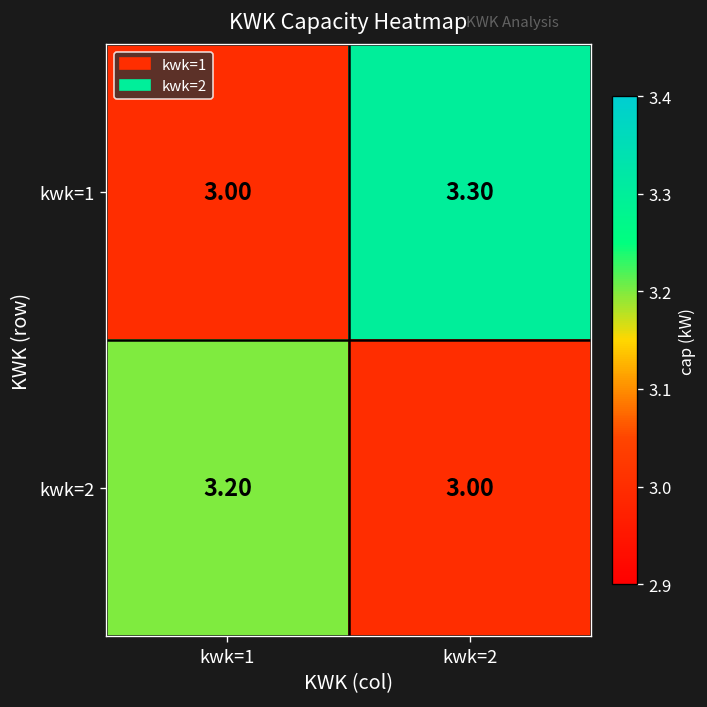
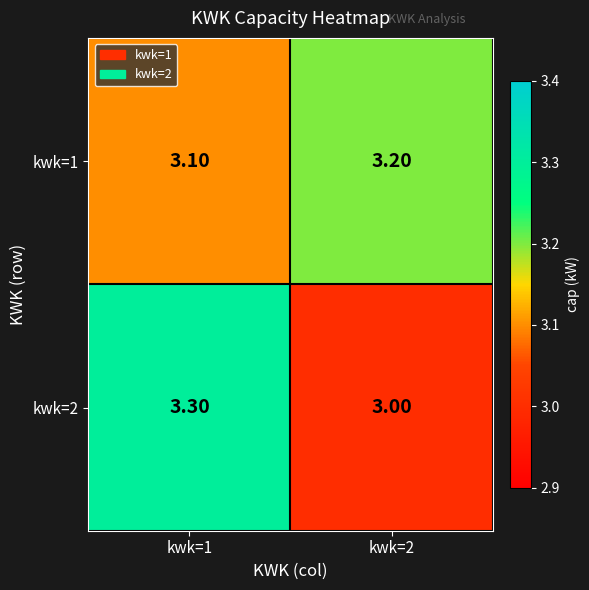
kwk=1, kwk=1: 3.00 -> 3.10
kwk=1, kwk=2: 3.30 -> 3.20
kwk=2, kwk=1: 3.20 -> 3.30
